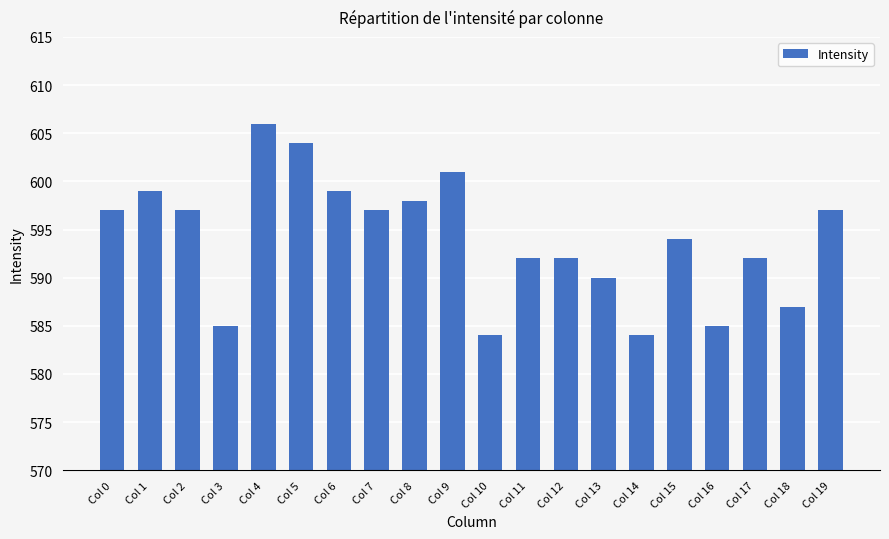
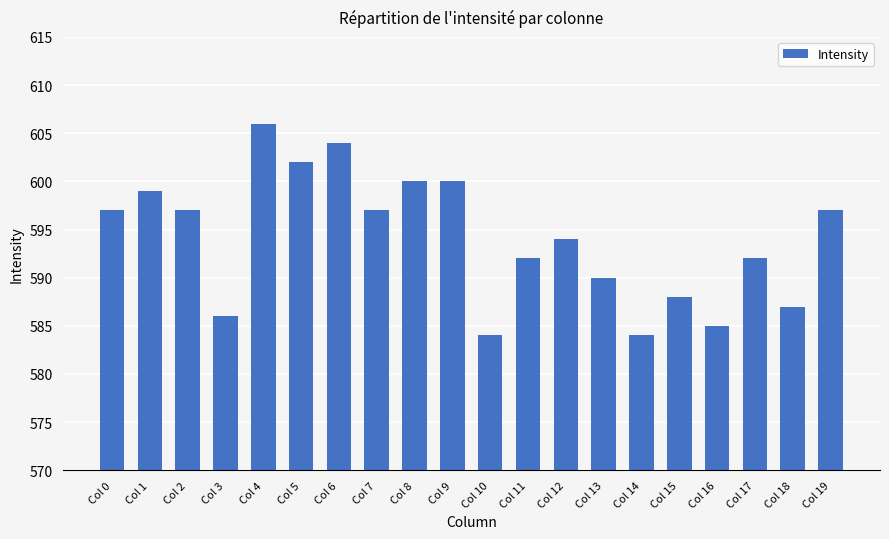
Col 3: 585 -> 586
Col 5: 604 -> 602
Col 6: 599 -> 604
Col 8: 598 -> 600
Col 9: 601 -> 600
Col 12: 592 -> 594
Col 15: 594 -> 588
